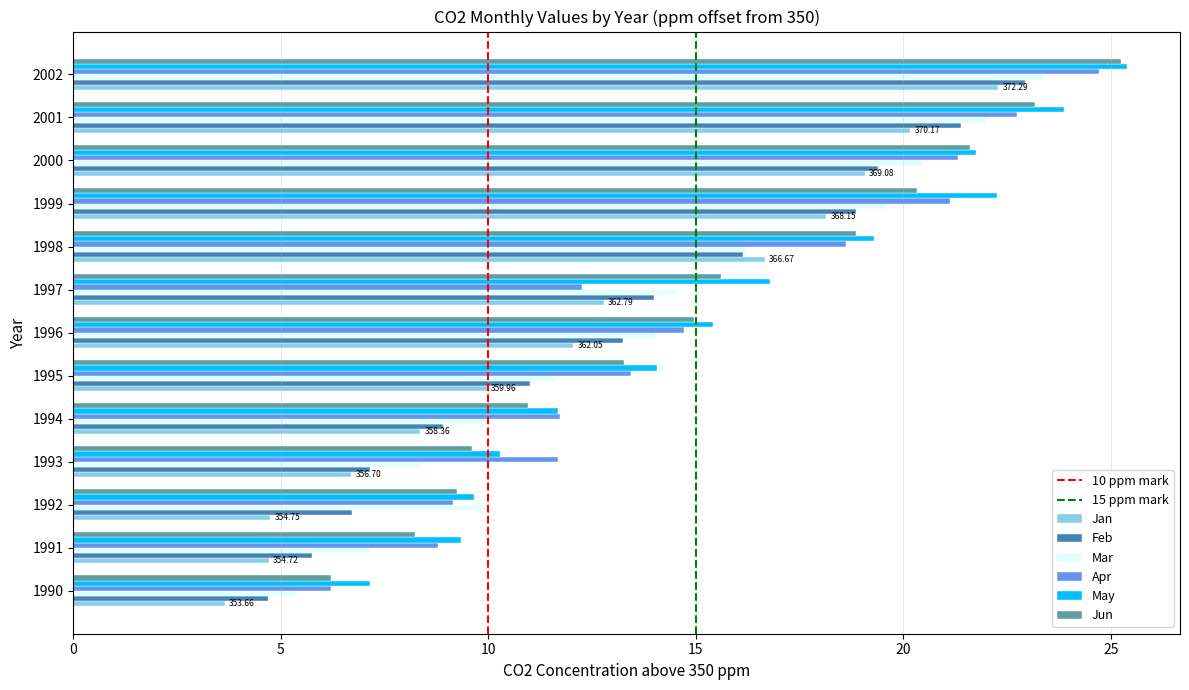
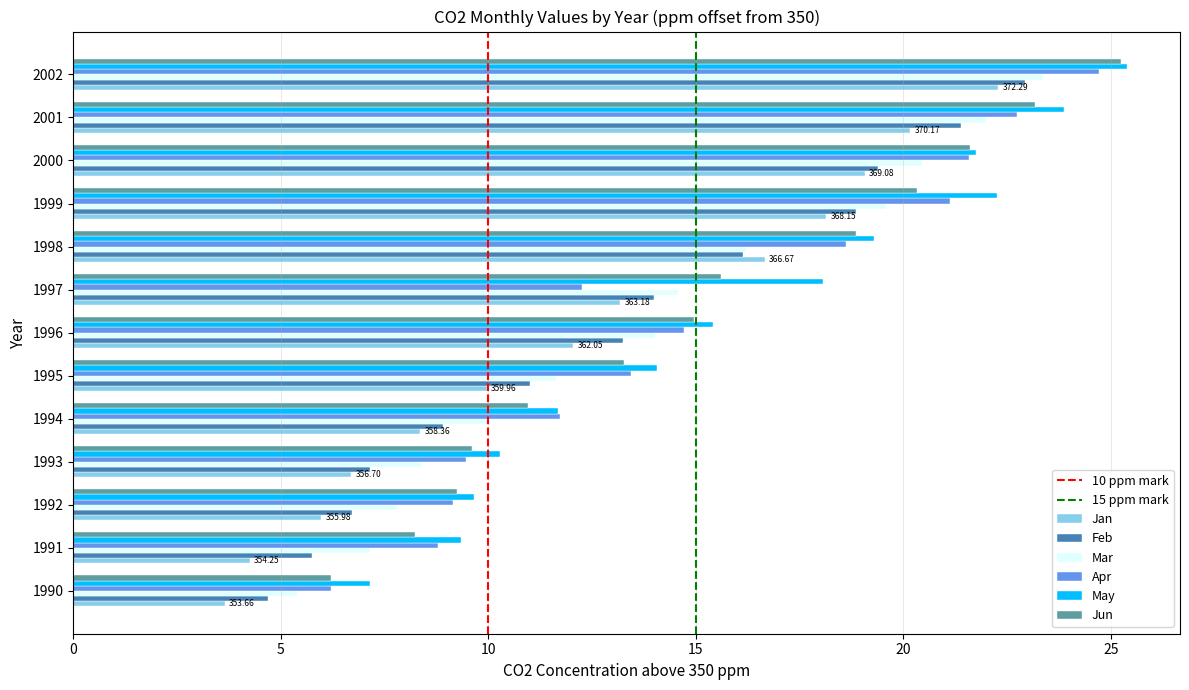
Apr, 2000: 21.3 -> 21.6
May, 1997: 16.8 -> 18.1
Jan, 1997: 362.79 -> 363.18
Apr, 1993: 11.7 -> 9.5
Mar, 1992: 10.0 -> 7.8
Jan, 1992: 354.75 -> 355.98
Jan, 1991: 354.72 -> 354.25
